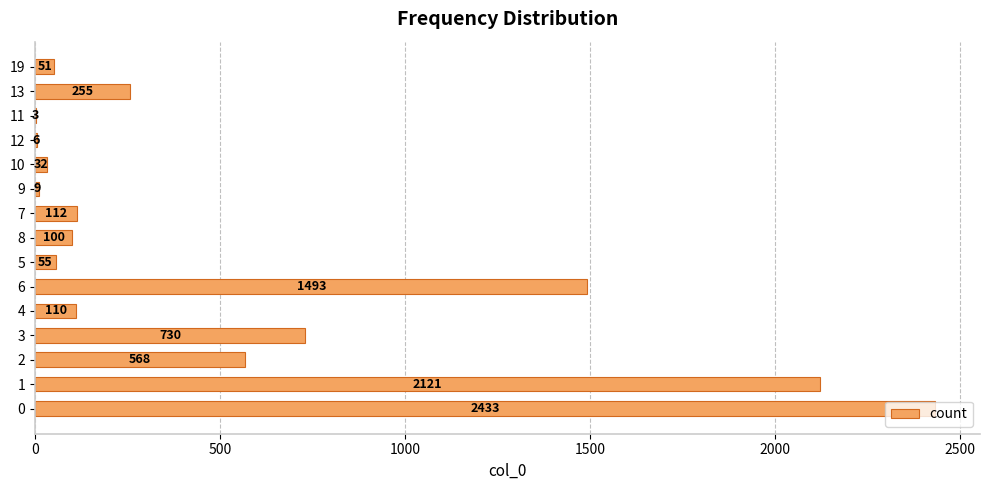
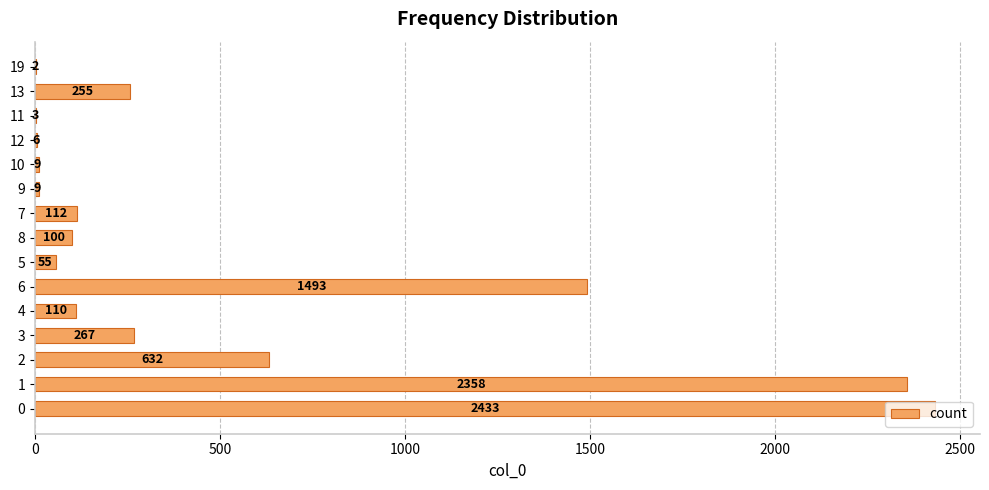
19: 51 -> 2
10: 32 -> 9
3: 730 -> 267
2: 568 -> 632
1: 2121 -> 2358
